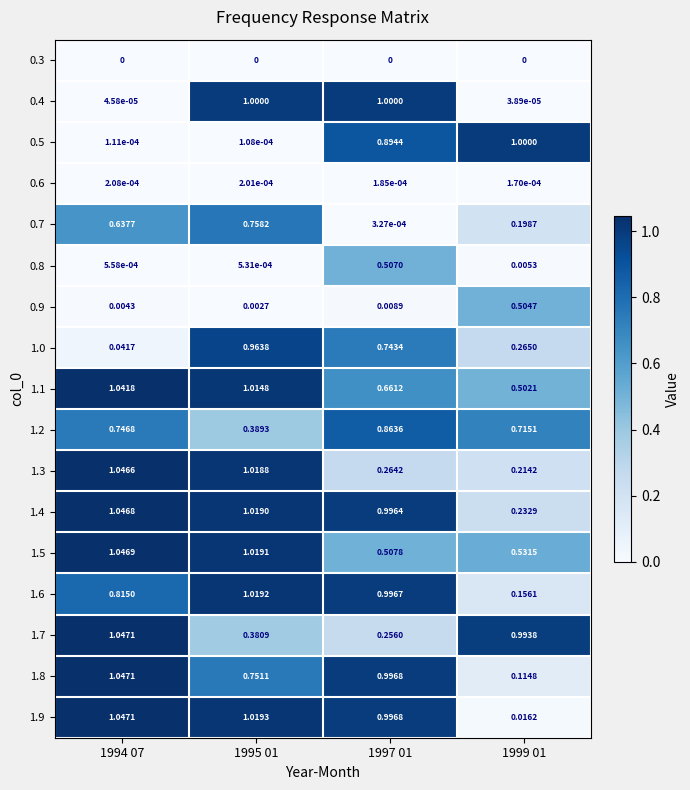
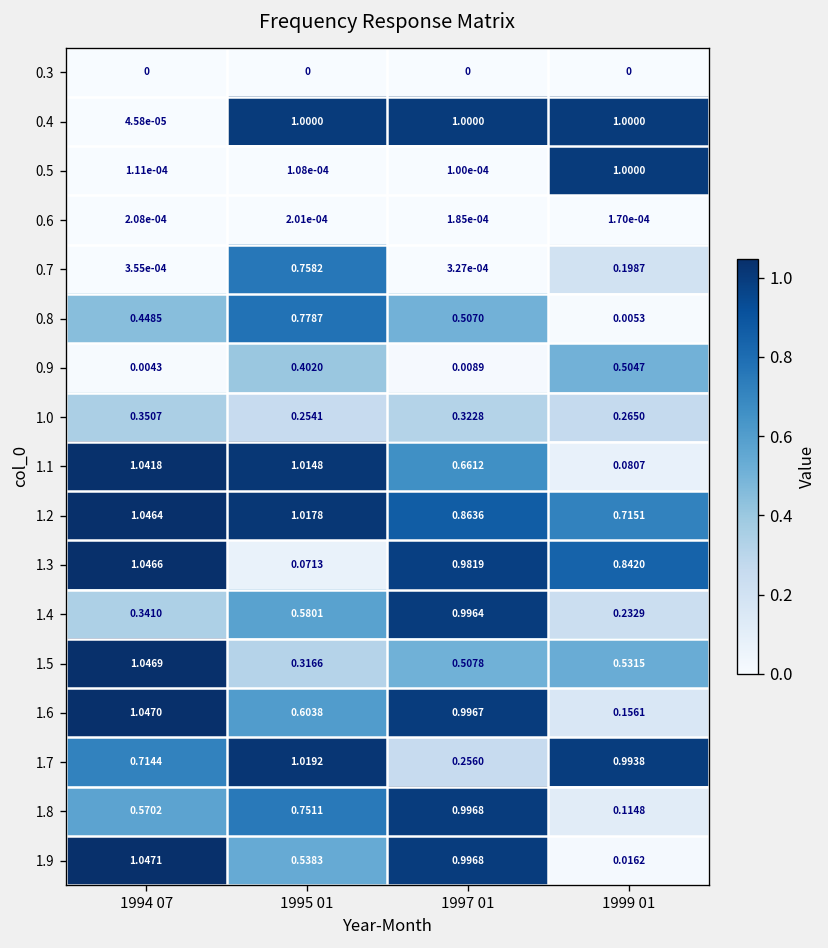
0.4, 1999 01: 3.89e-05 -> 1.0000
0.5, 1997 01: 0.8944 -> 1.00e-04
0.7, 1994 07: 0.6377 -> 3.55e-04
0.8, 1994 07: 5.58e-04 -> 0.4485
0.8, 1995 01: 5.31e-04 -> 0.7787
0.9, 1995 01: 0.0027 -> 0.4020
1.0, 1994 07: 0.0417 -> 0.3507
1.0, 1995 01: 0.9638 -> 0.2541
1.0, 1997 01: 0.7434 -> 0.3228
1.1, 1999 01: 0.5021 -> 0.0807
1.2, 1994 07: 0.7468 -> 1.0464
1.2, 1995 01: 0.3893 -> 1.0178
1.3, 1995 01: 1.0188 -> 0.0713
1.3, 1997 01: 0.2642 -> 0.9819
1.3, 1999 01: 0.2142 -> 0.8420
1.4, 1994 07: 1.0468 -> 0.3410
1.4, 1995 01: 1.0190 -> 0.5801
1.5, 1995 01: 1.0191 -> 0.3166
1.6, 1994 07: 0.8150 -> 1.0470
1.6, 1995 01: 1.0192 -> 0.6038
1.7, 1994 07: 1.0471 -> 0.7144
1.7, 1995 01: 0.3809 -> 1.0192
1.8, 1994 07: 1.0471 -> 0.5702
1.9, 1995 01: 1.0193 -> 0.5383
